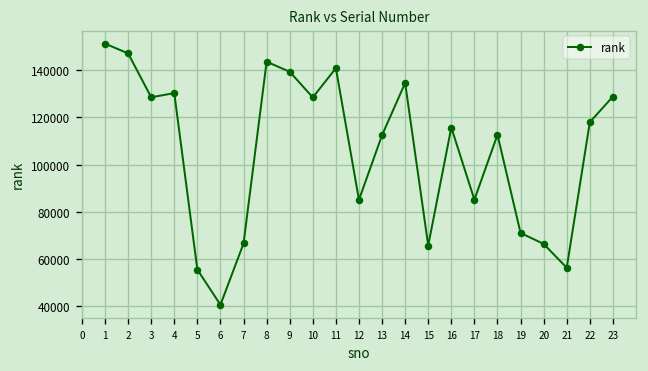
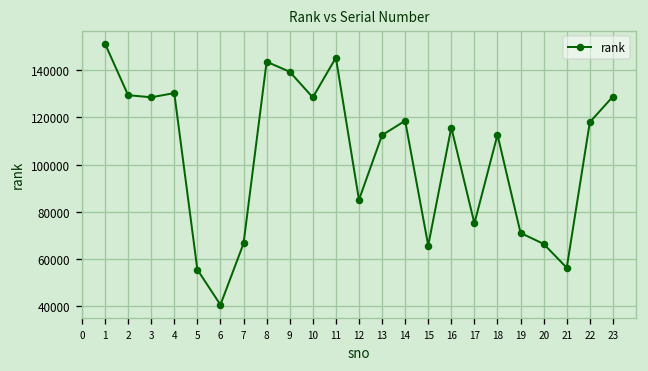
2: 147000 -> 129000
11: 141000 -> 145000
14: 135000 -> 119000
17: 85000 -> 75000
